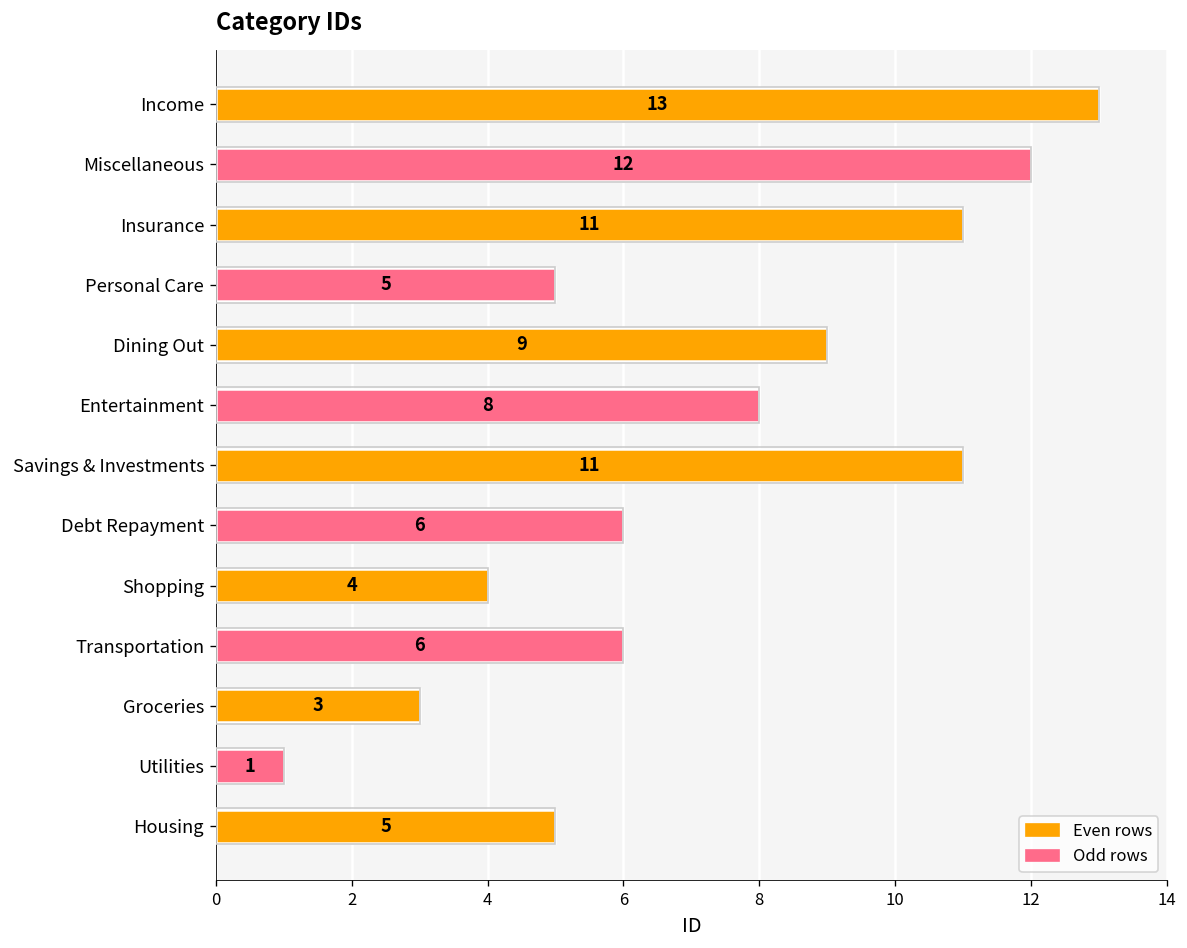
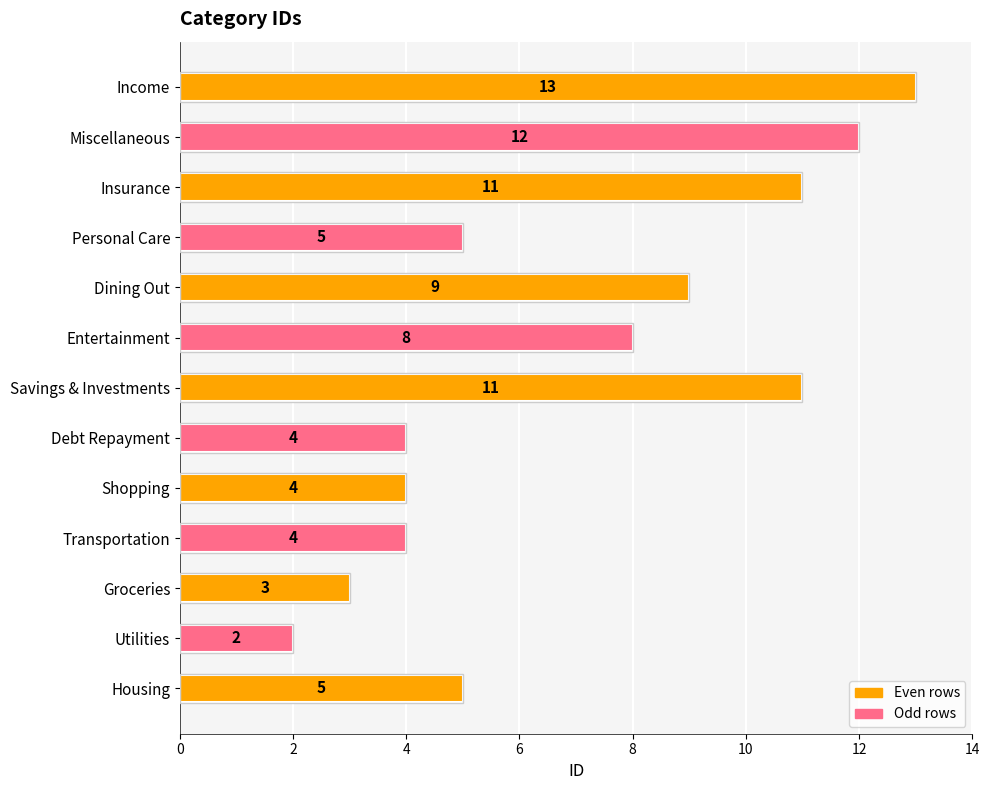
Debt Repayment: 6 -> 4
Transportation: 6 -> 4
Utilities: 1 -> 2
